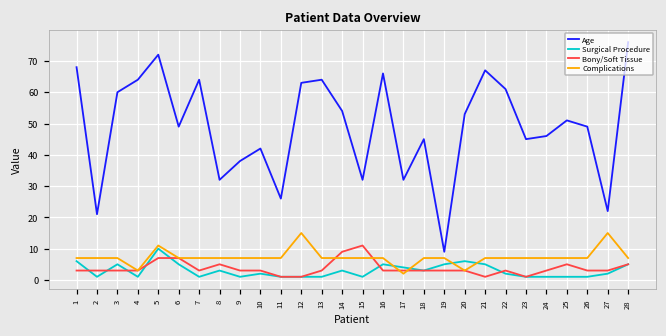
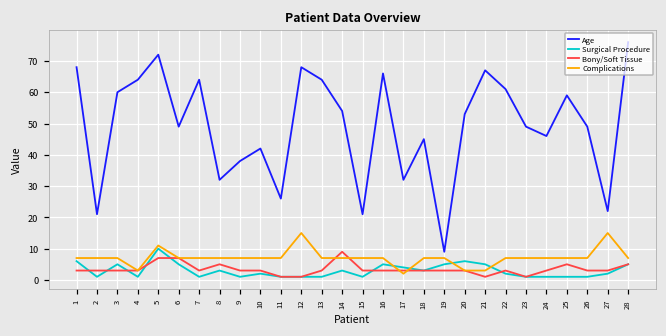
Age, 12: 63 -> 68
Age, 15: 32 -> 21
Bony/Soft Tissue, 15: 11 -> 3
Complications, 21: 7 -> 3
Age, 23: 45 -> 49
Age, 25: 51 -> 59
